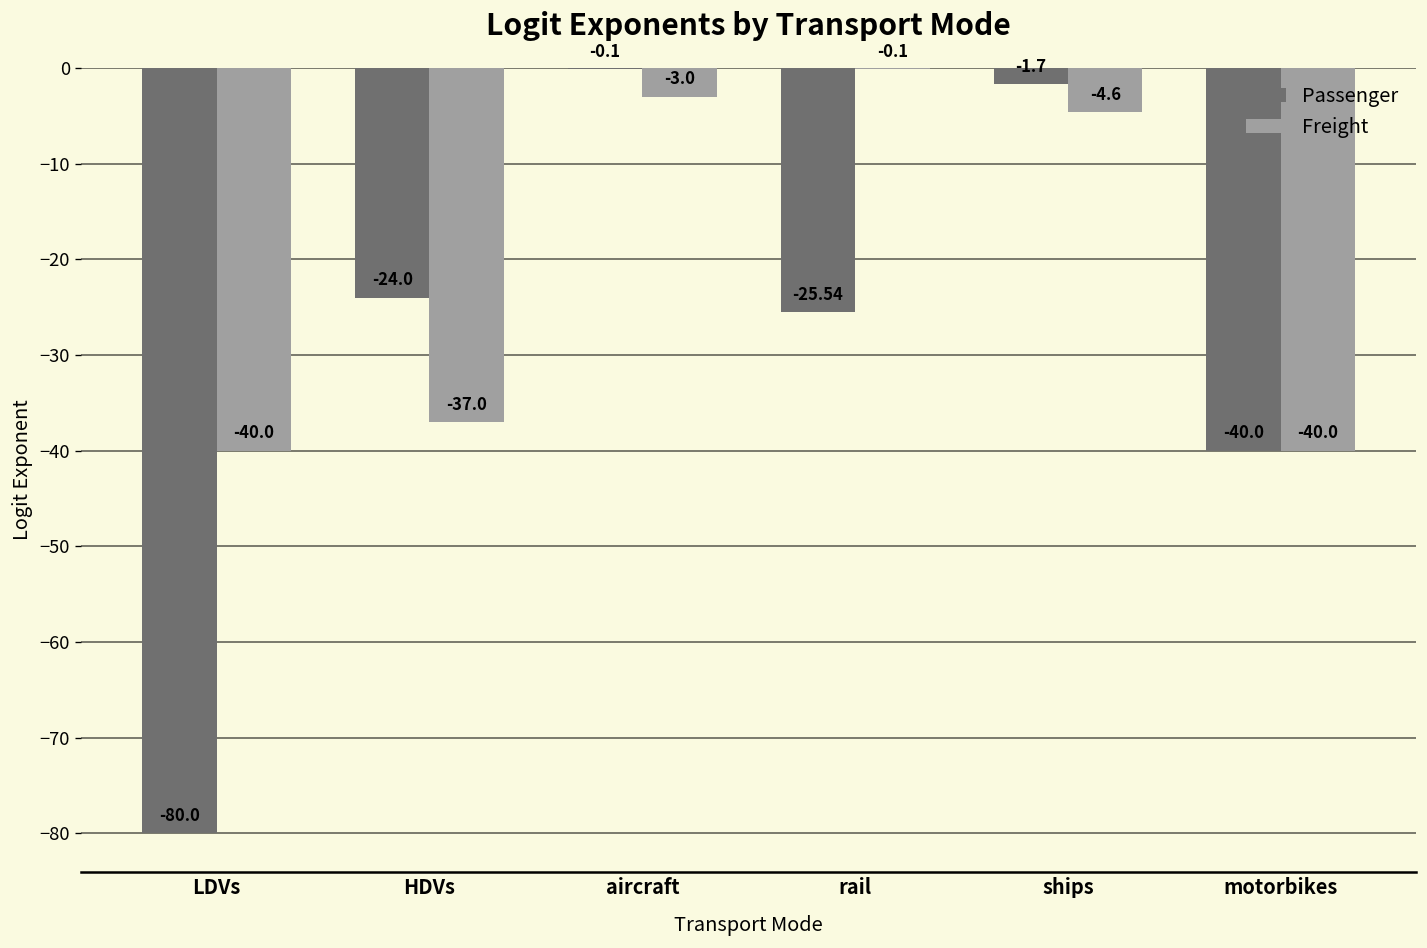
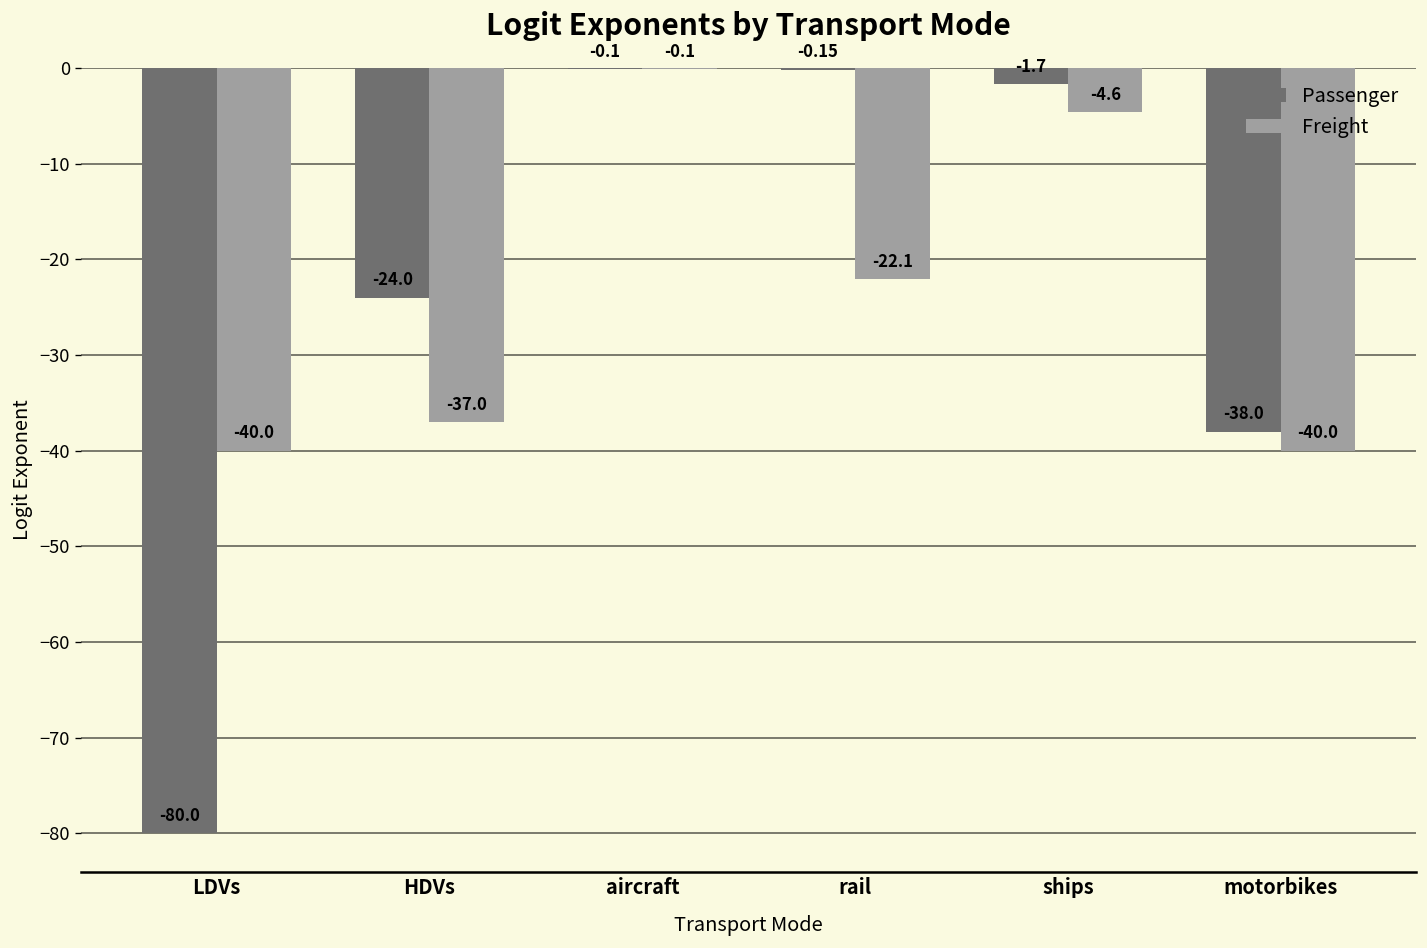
Freight, aircraft: -3.0 -> -0.1
Passenger, rail: -25.54 -> -0.15
Freight, rail: -0.1 -> -22.1
Passenger, motorbikes: -40.0 -> -38.0
